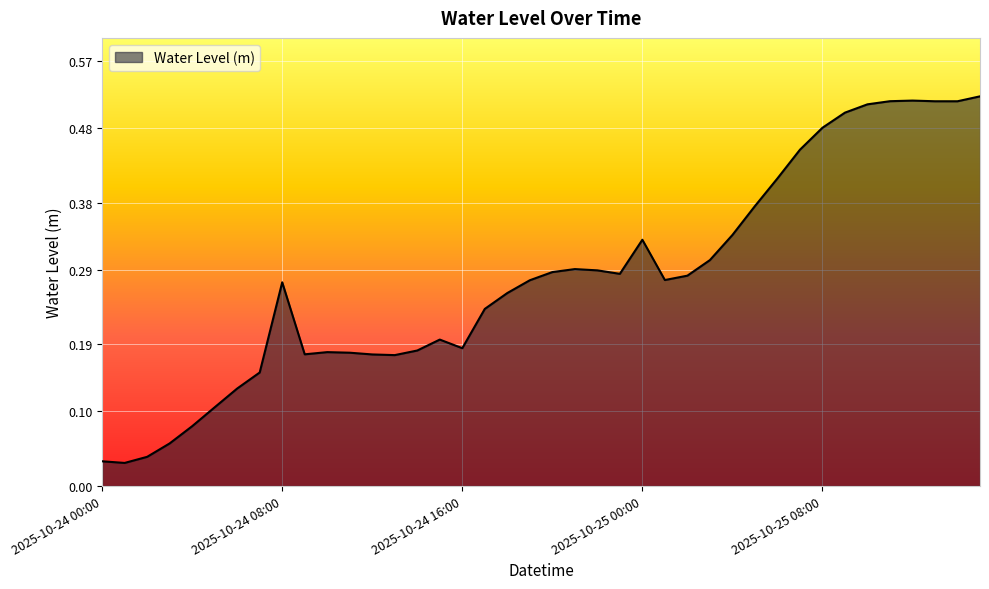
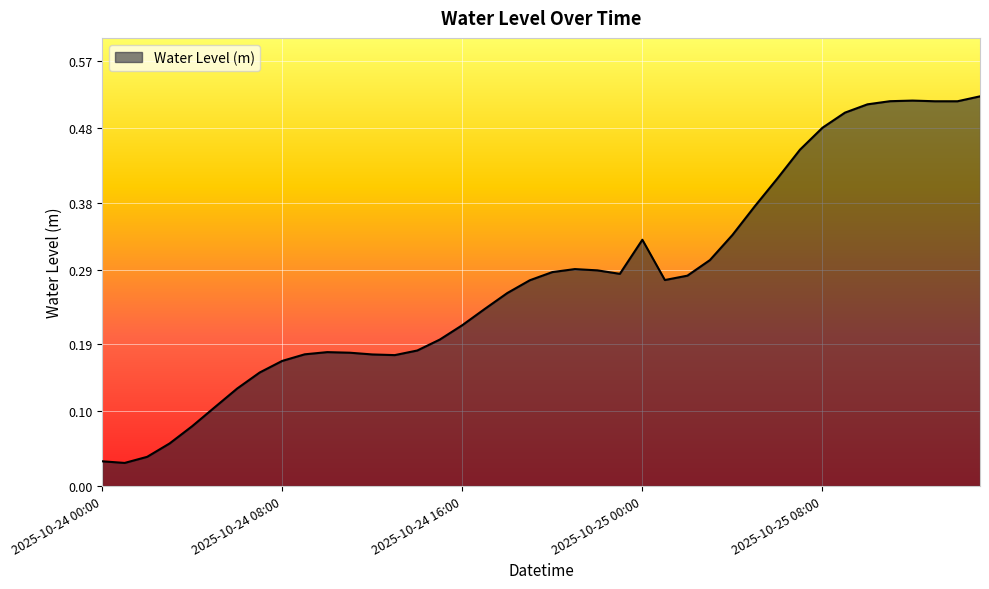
2025-10-24 08:00: 0.27 -> 0.17
2025-10-24 16:00: 0.18 -> 0.22
